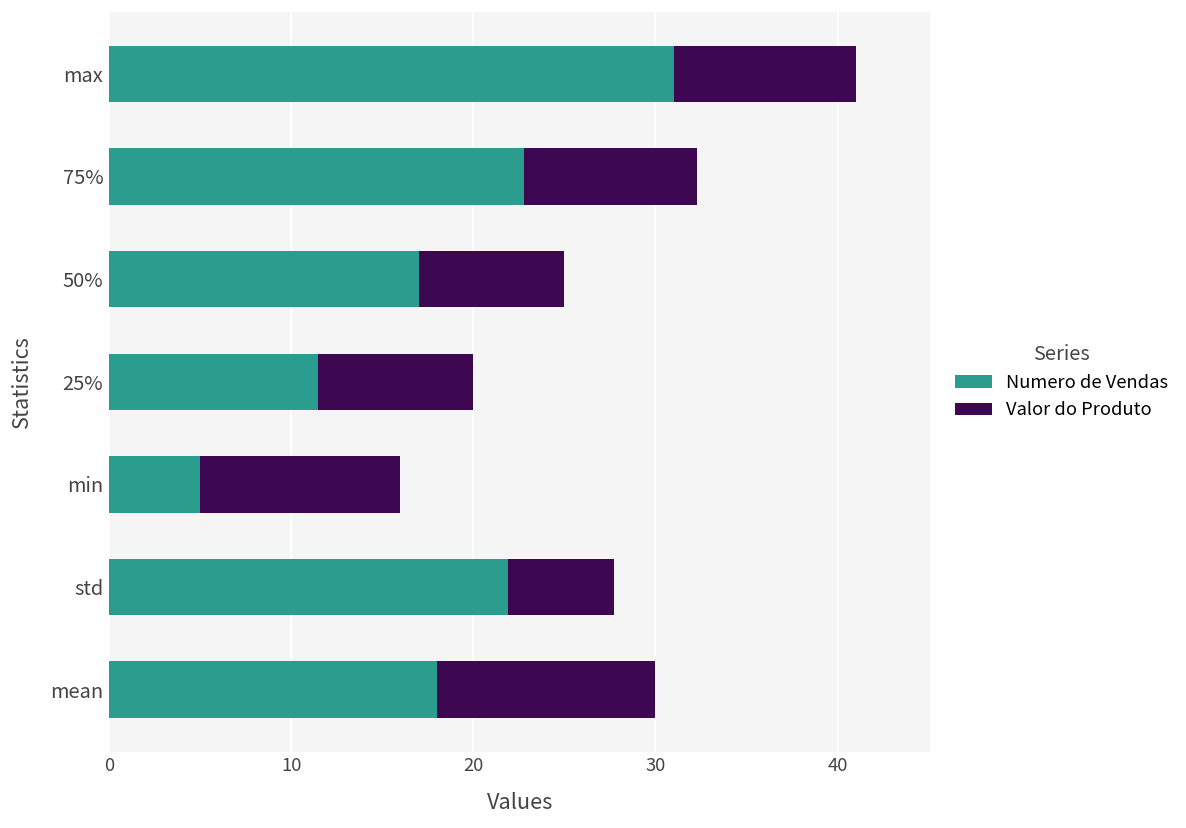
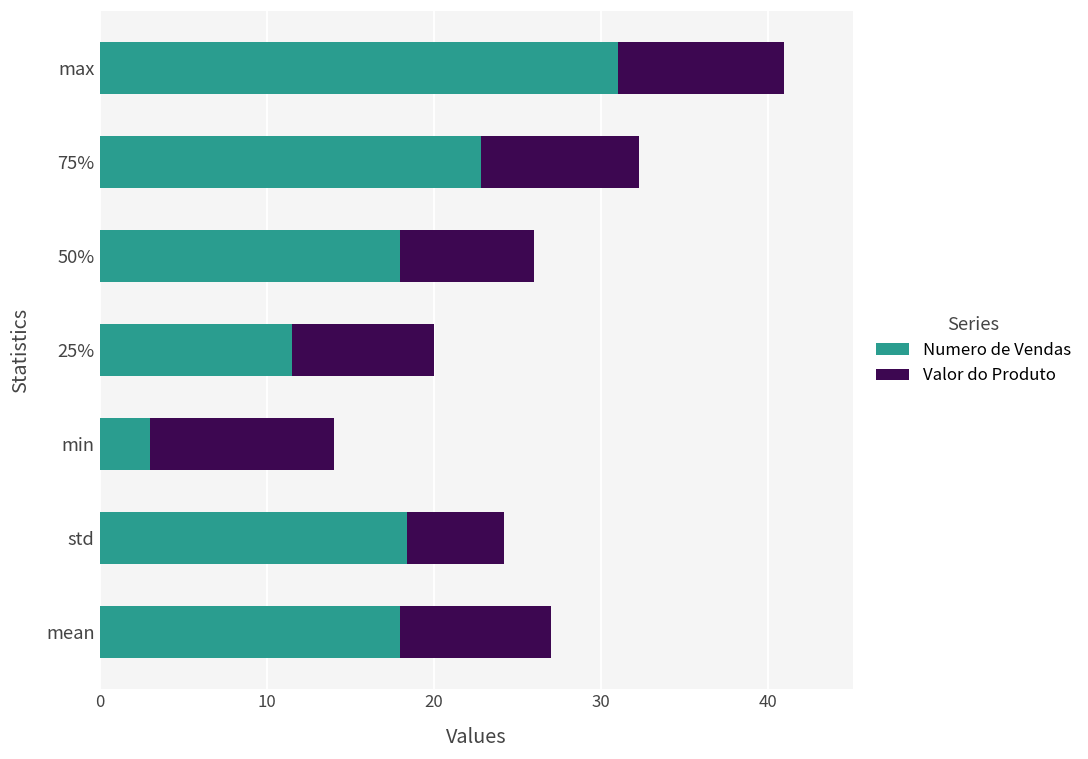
Numero de Vendas, 50%: 17 -> 18
Numero de Vendas, min: 5 -> 3
Numero de Vendas, std: 21.9 -> 18.4
Valor do Produto, mean: 12 -> 9
